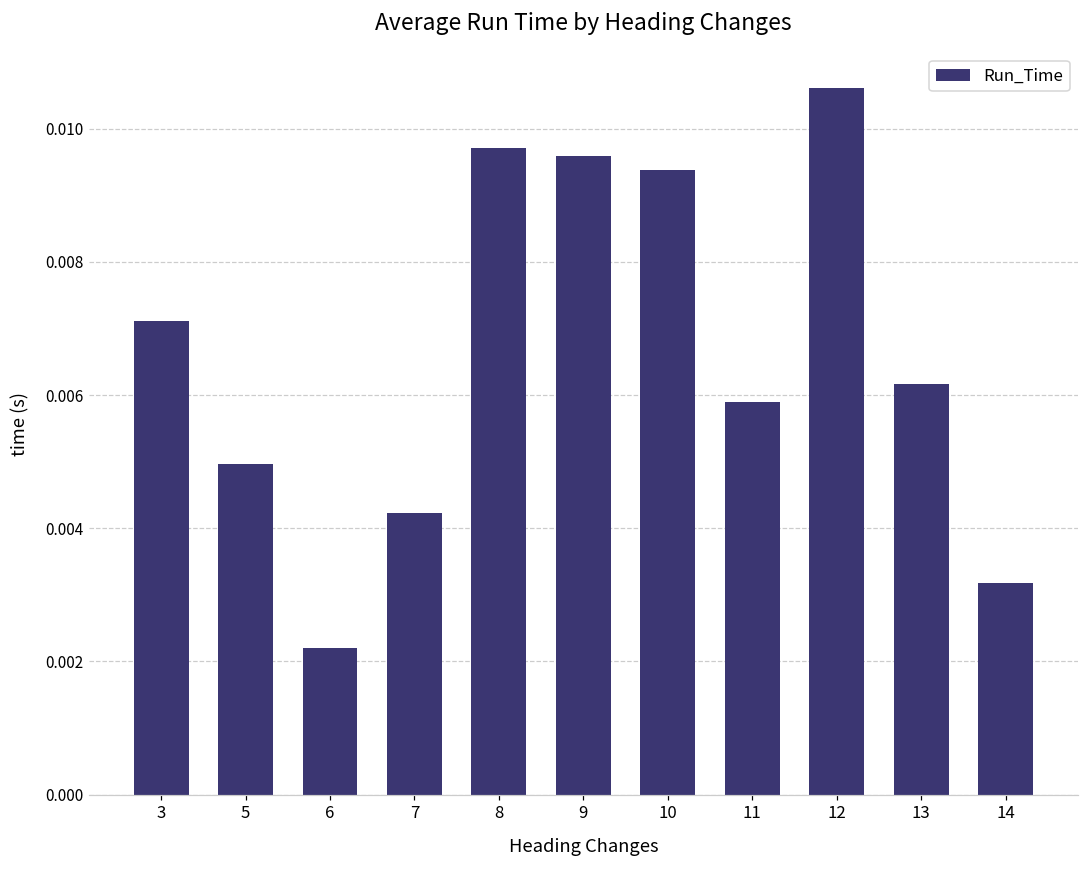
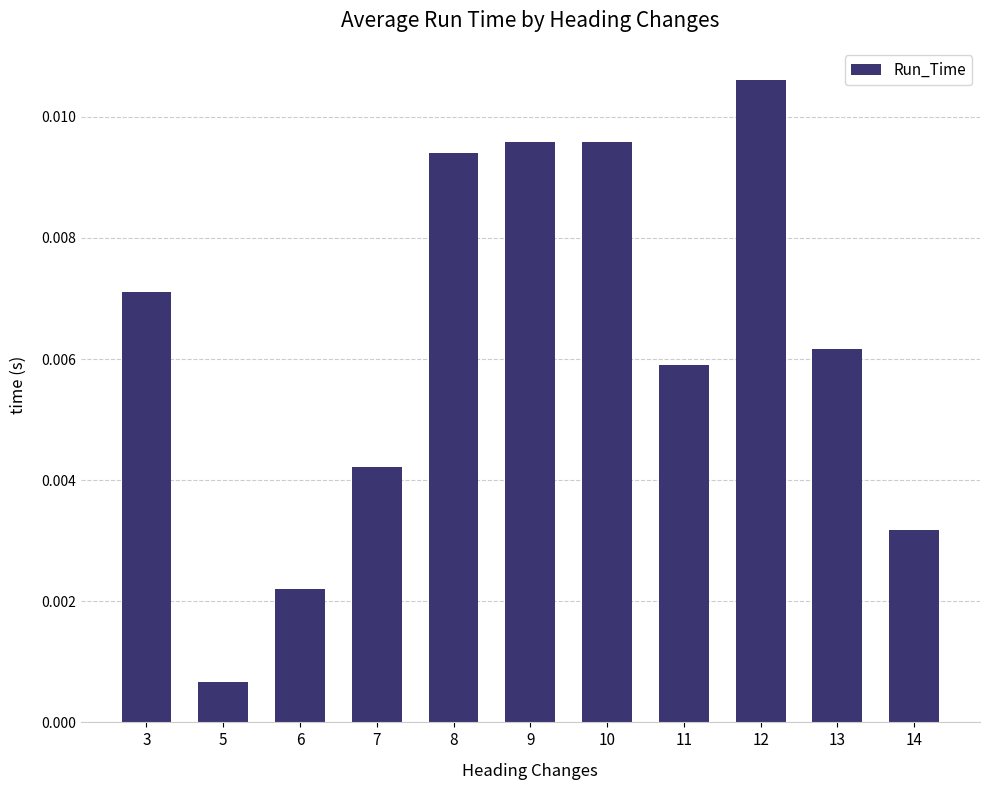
5: 0.0050 -> 0.0007
8: 0.0097 -> 0.0094
10: 0.0094 -> 0.0096
